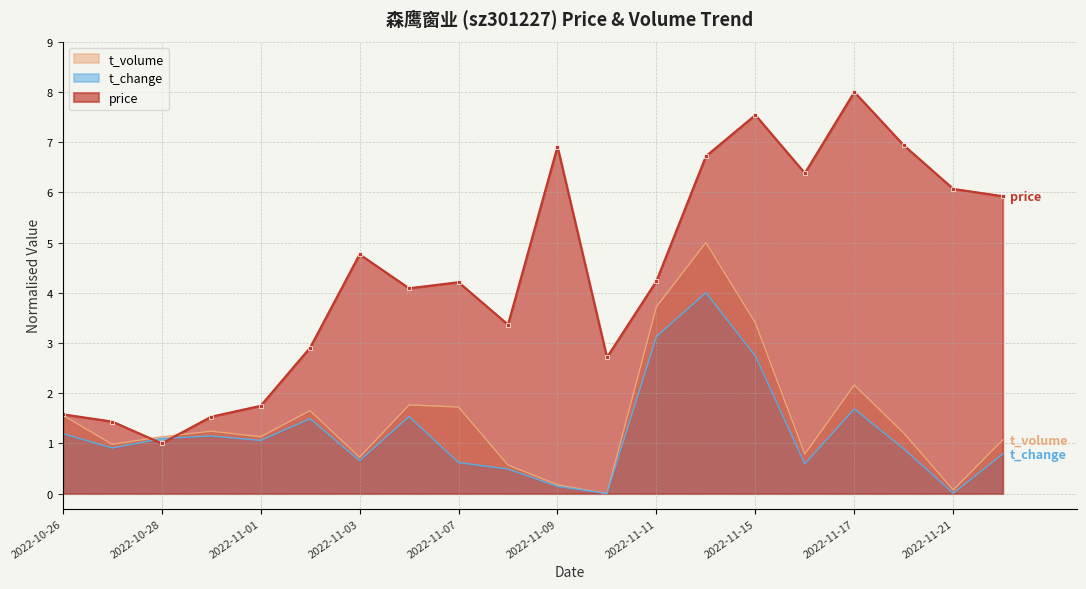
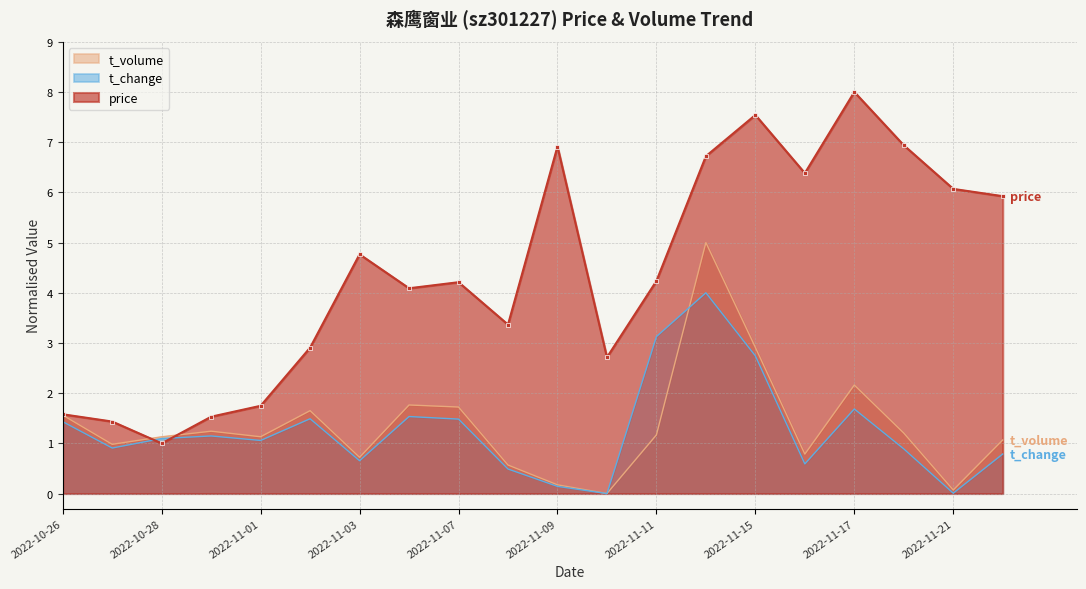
t_change, 2022-10-26: 1.2 -> 1.4
t_change, 2022-11-07: 0.6 -> 1.5
t_volume, 2022-11-11: 3.7 -> 1.2
t_volume, 2022-11-15: 3.4 -> 2.9
